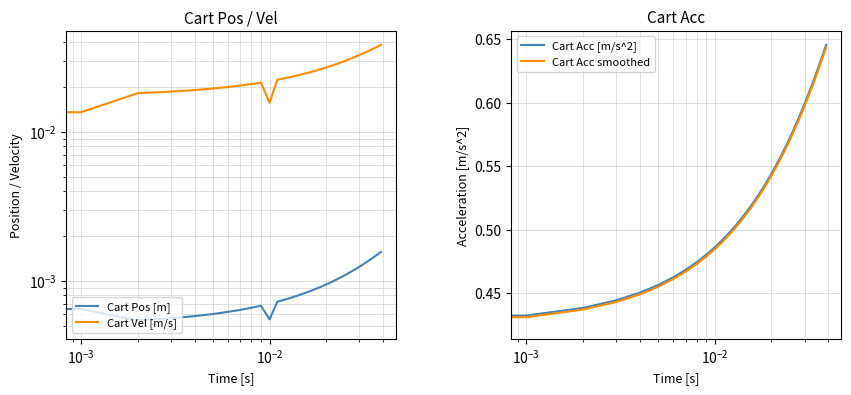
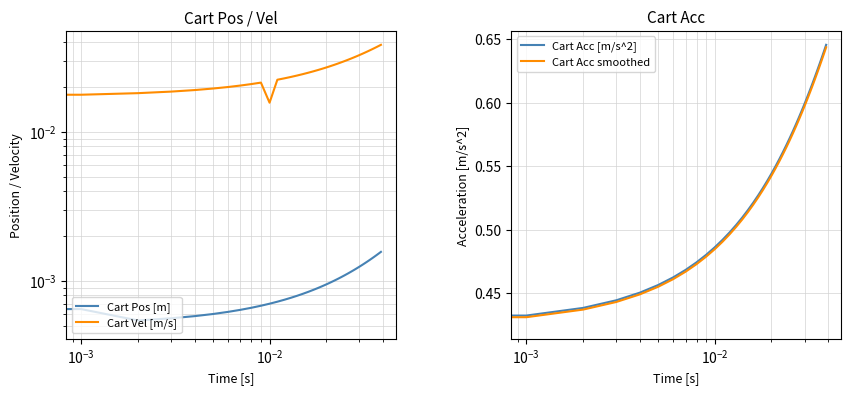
Cart Pos / Vel, Cart Vel [m/s], 10^-3: 0.014 -> 0.018
Cart Pos / Vel, Cart Pos [m], 10^-2: 0.00055 -> 0.0007
